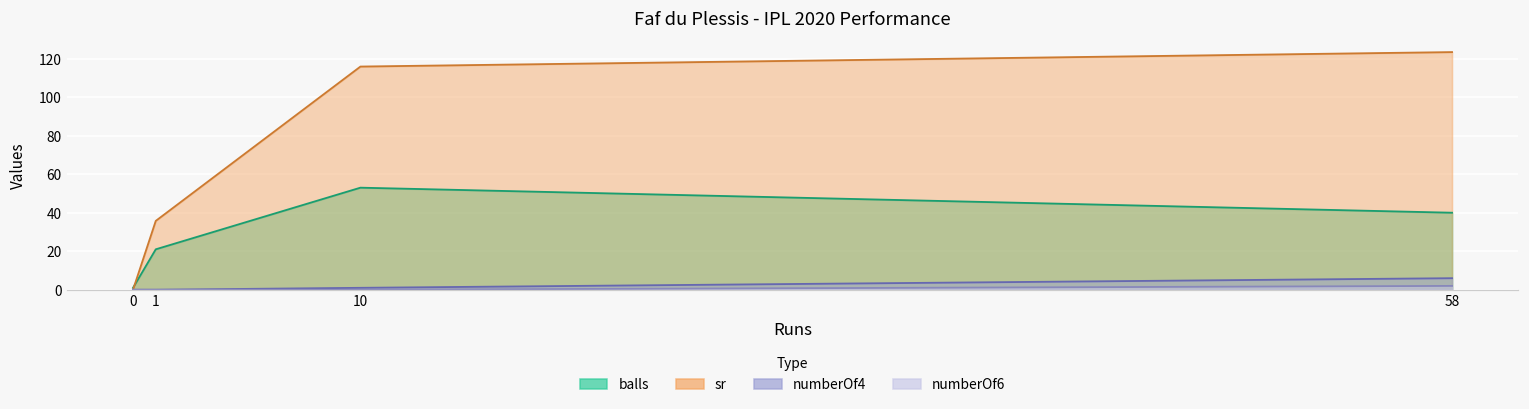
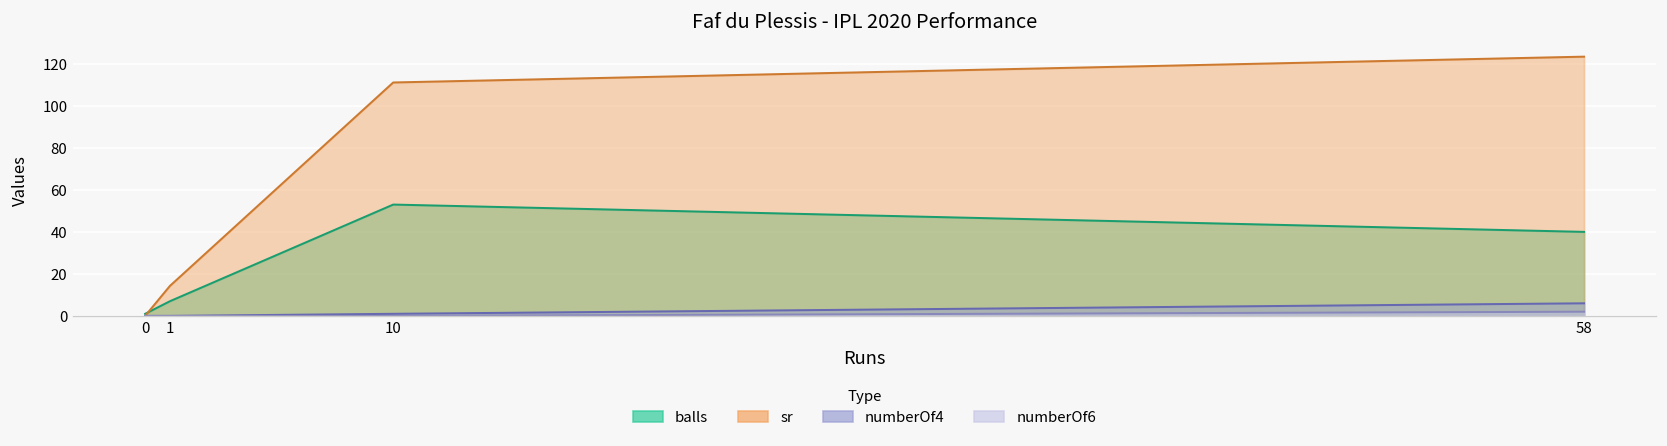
balls, 1: 21 -> 7
sr, 1: 36 -> 14
sr, 10: 116 -> 111
